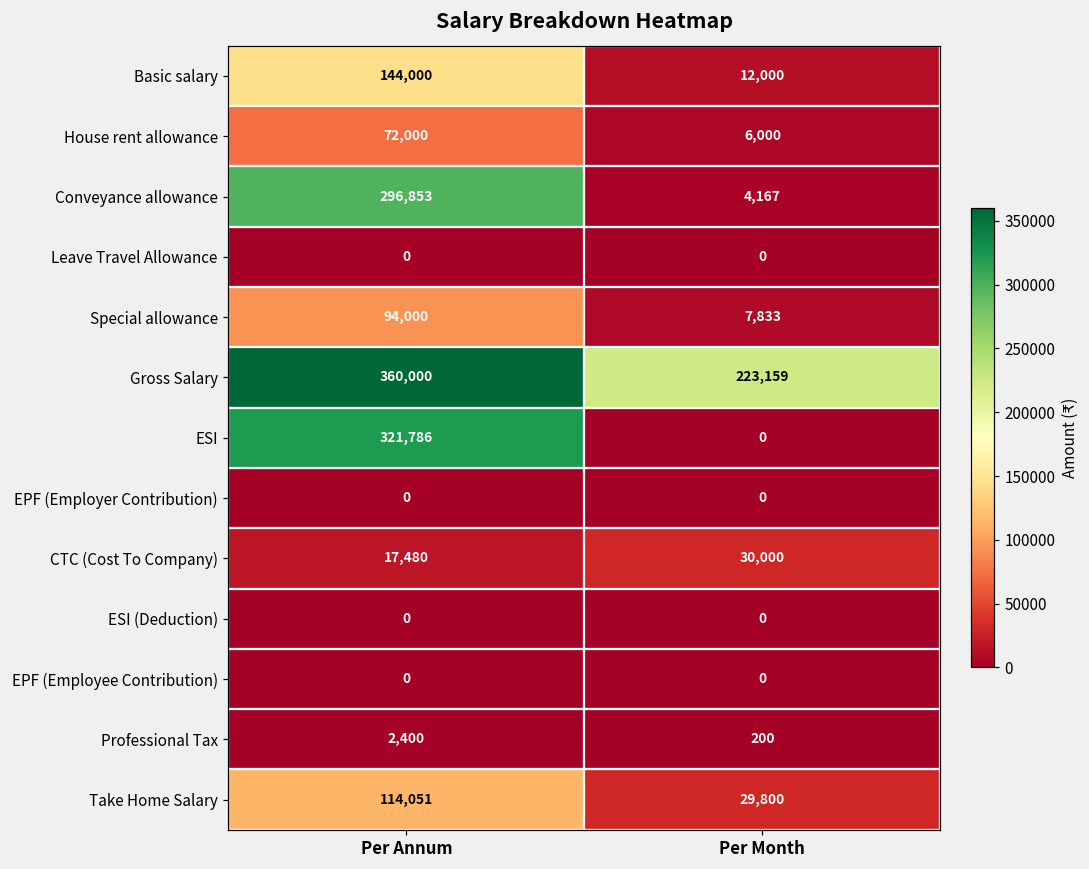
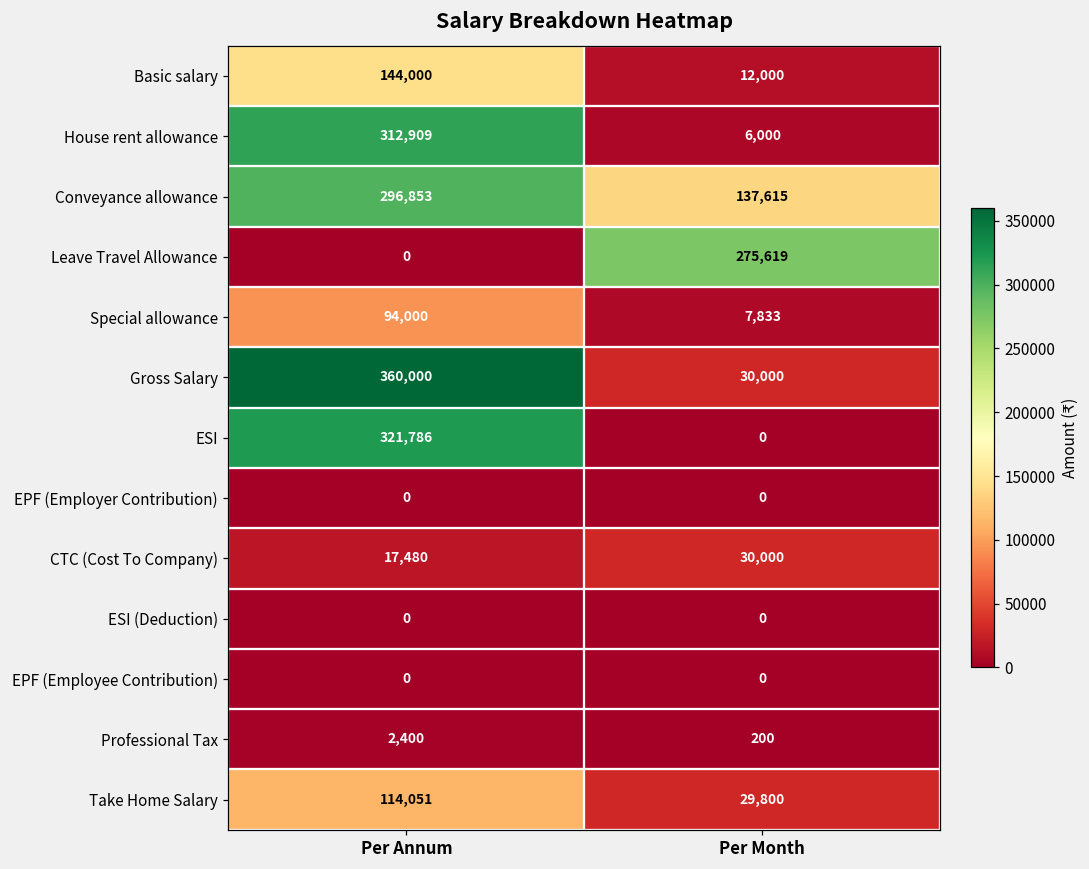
House rent allowance, Per Annum: 72,000 -> 312,909
Conveyance allowance, Per Month: 4,167 -> 137,615
Leave Travel Allowance, Per Month: 0 -> 275,619
Gross Salary, Per Month: 223,159 -> 30,000
